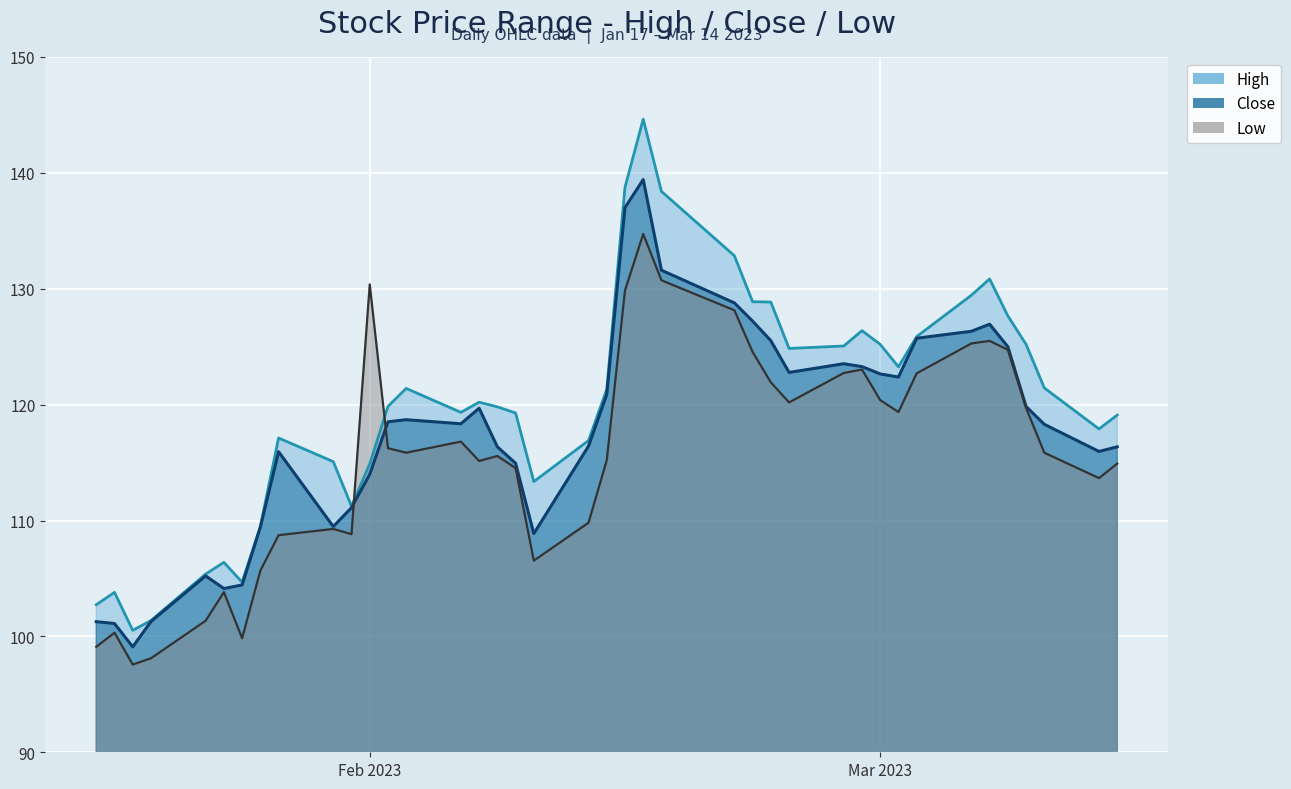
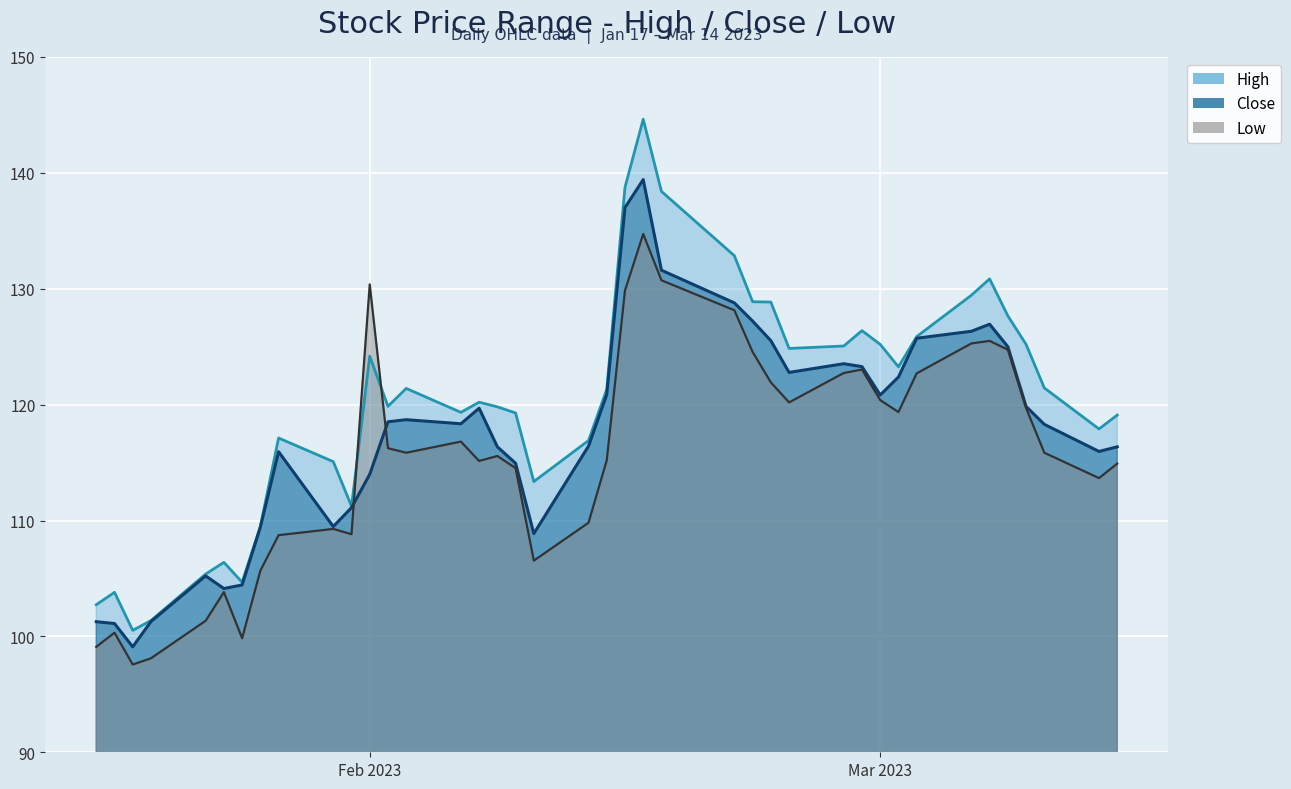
High, Feb 2023: 114.9 -> 124.2
Close, Mar 2023: 122.7 -> 120.8
